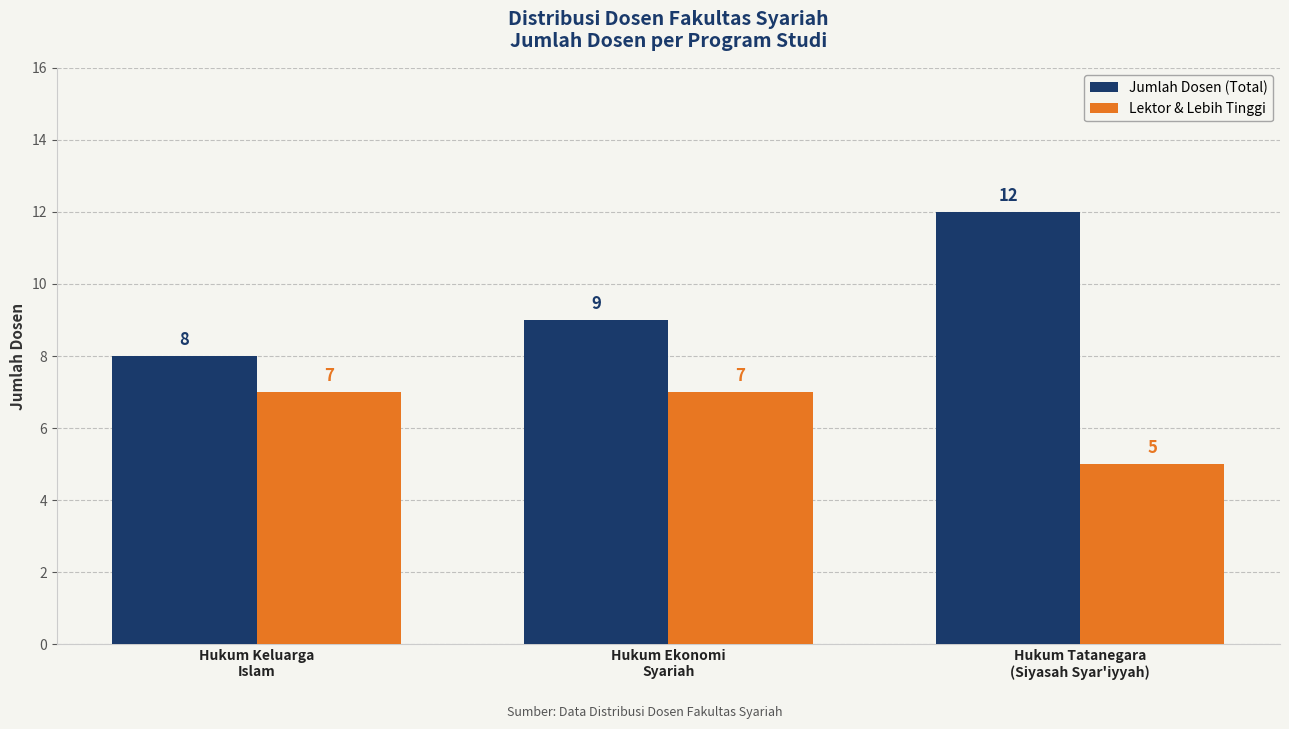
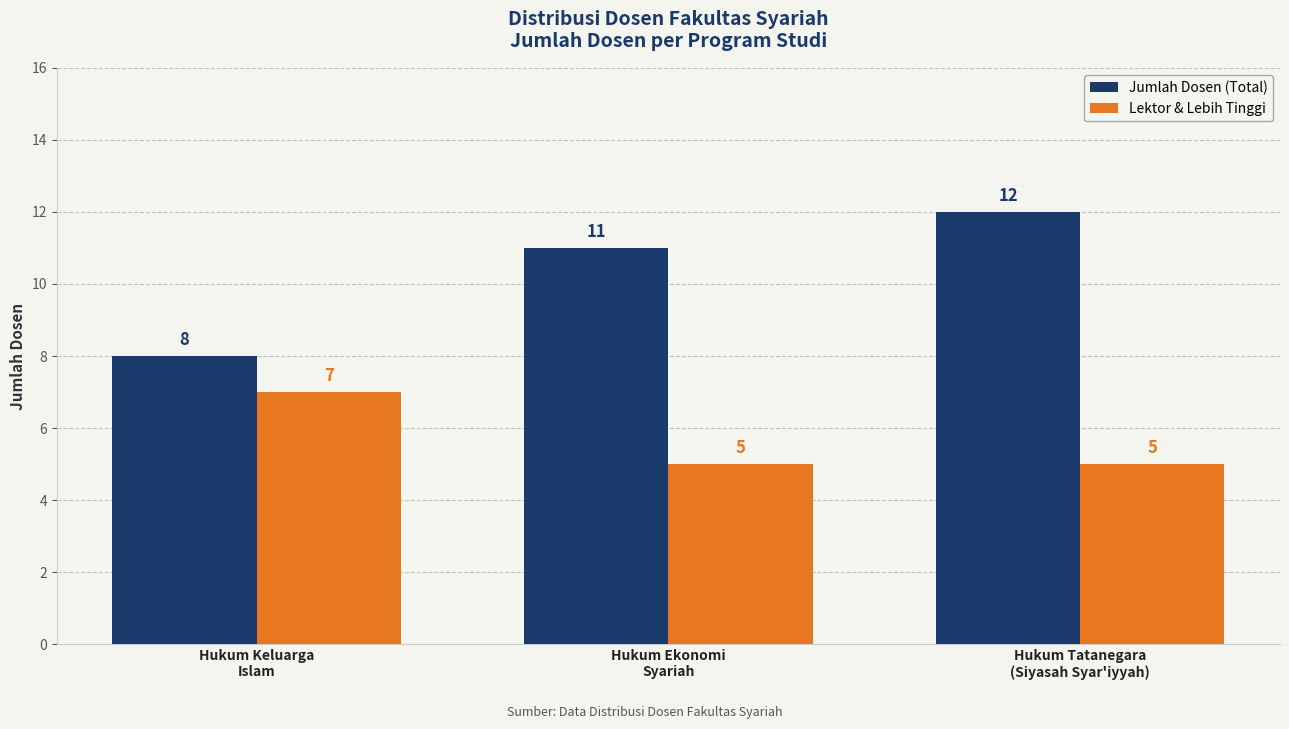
Jumlah Dosen (Total), Hukum Ekonomi Syariah: 9 -> 11
Lektor & Lebih Tinggi, Hukum Ekonomi Syariah: 7 -> 5
